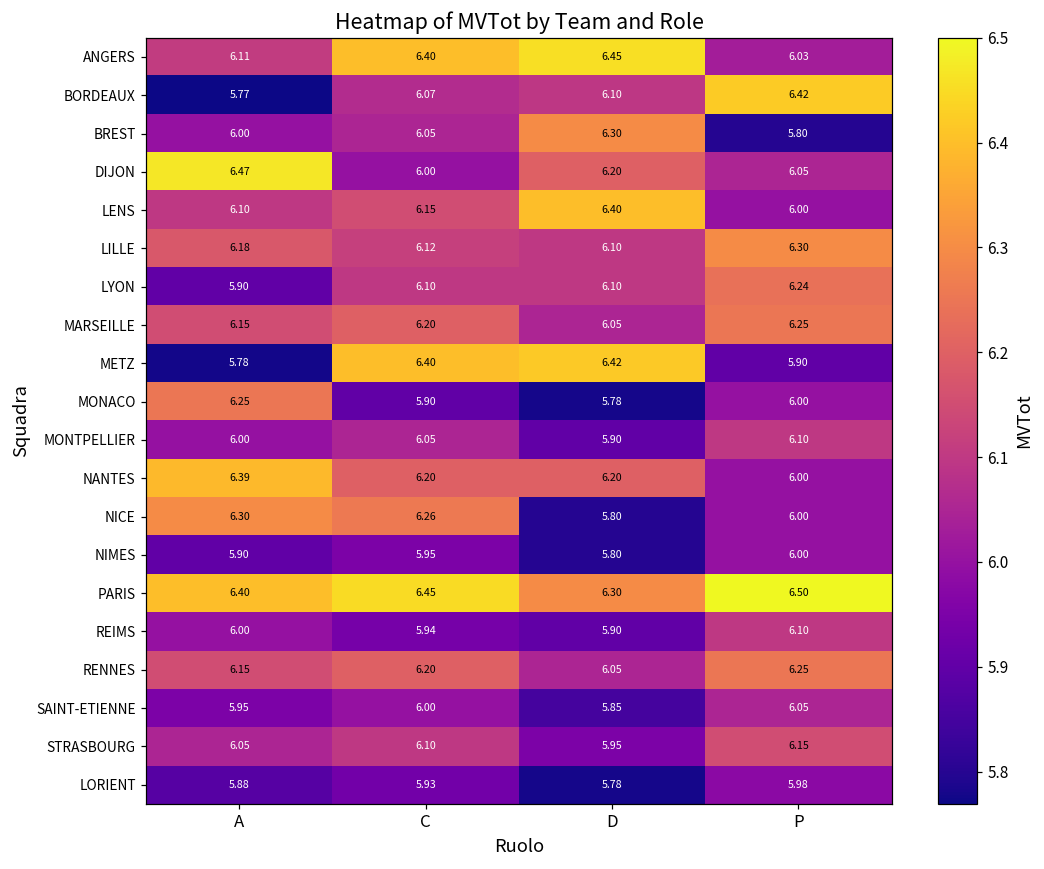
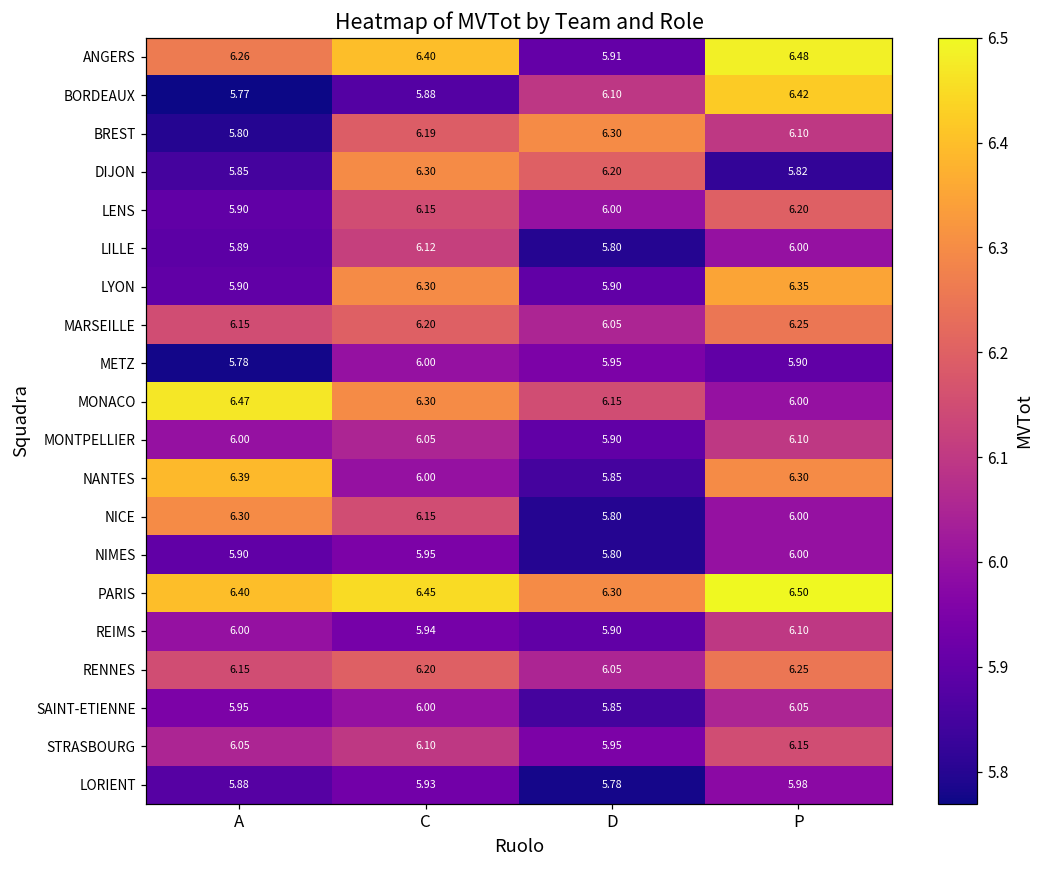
ANGERS, A: 6.11 -> 6.26
ANGERS, D: 6.45 -> 5.91
ANGERS, P: 6.03 -> 6.48
BORDEAUX, C: 6.07 -> 5.88
BREST, A: 6.00 -> 5.80
BREST, C: 6.05 -> 6.19
BREST, P: 5.80 -> 6.10
DIJON, A: 6.47 -> 5.85
DIJON, C: 6.00 -> 6.30
DIJON, P: 6.05 -> 5.82
LENS, A: 6.10 -> 5.90
LENS, D: 6.40 -> 6.00
LENS, P: 6.00 -> 6.20
LILLE, A: 6.18 -> 5.89
LILLE, D: 6.10 -> 5.80
LILLE, P: 6.30 -> 6.00
LYON, C: 6.10 -> 6.30
LYON, D: 6.10 -> 5.90
LYON, P: 6.24 -> 6.35
METZ, C: 6.40 -> 6.00
METZ, D: 6.42 -> 5.95
MONACO, A: 6.25 -> 6.47
MONACO, C: 5.90 -> 6.30
MONACO, D: 5.78 -> 6.15
NANTES, C: 6.20 -> 6.00
NANTES, D: 6.20 -> 5.85
NANTES, P: 6.00 -> 6.30
NICE, C: 6.26 -> 6.15
